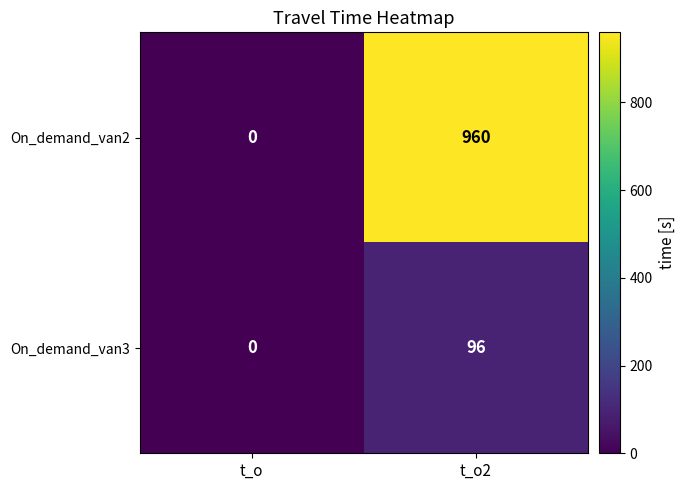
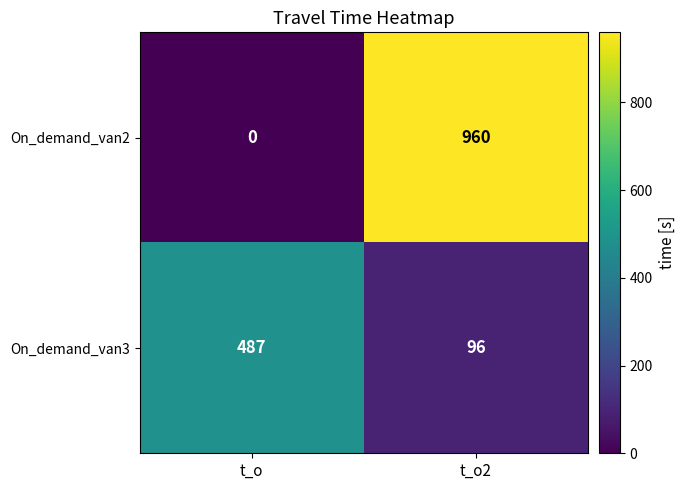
On_demand_van3, t_o: 0 -> 487
